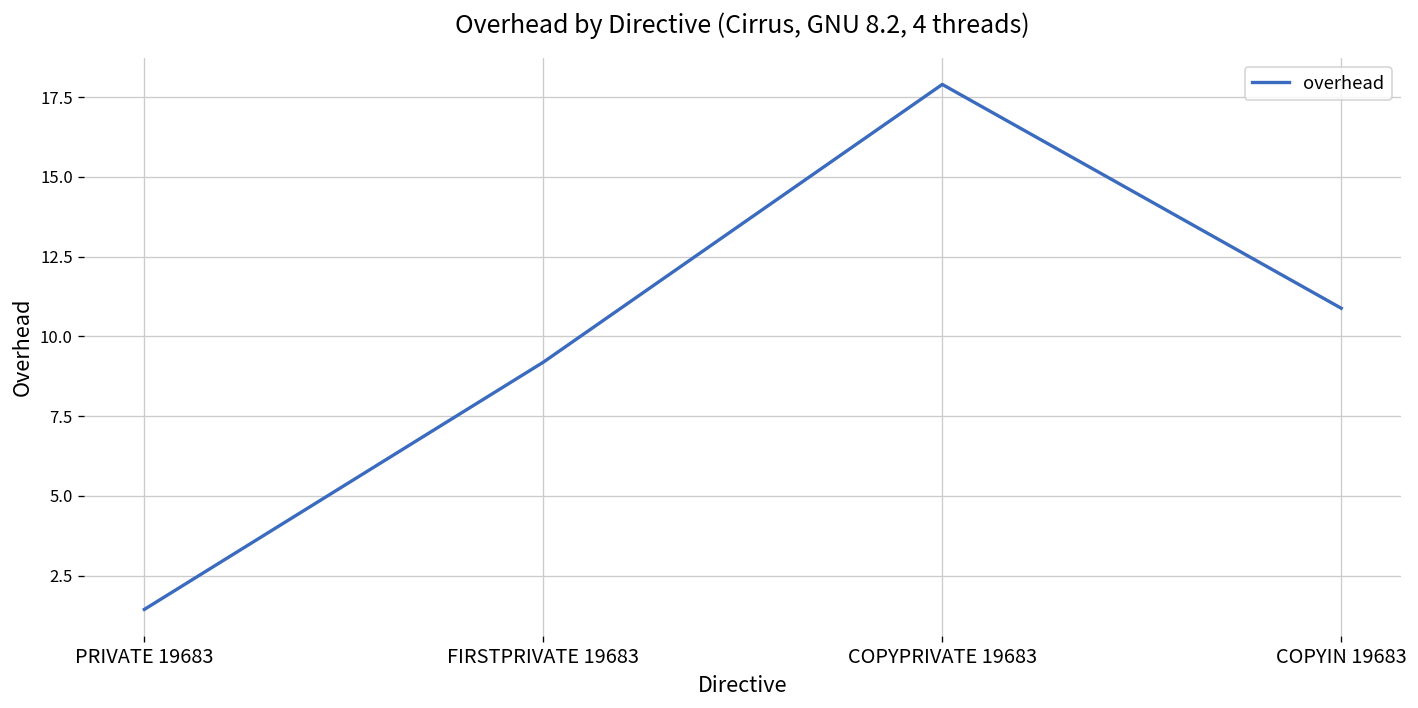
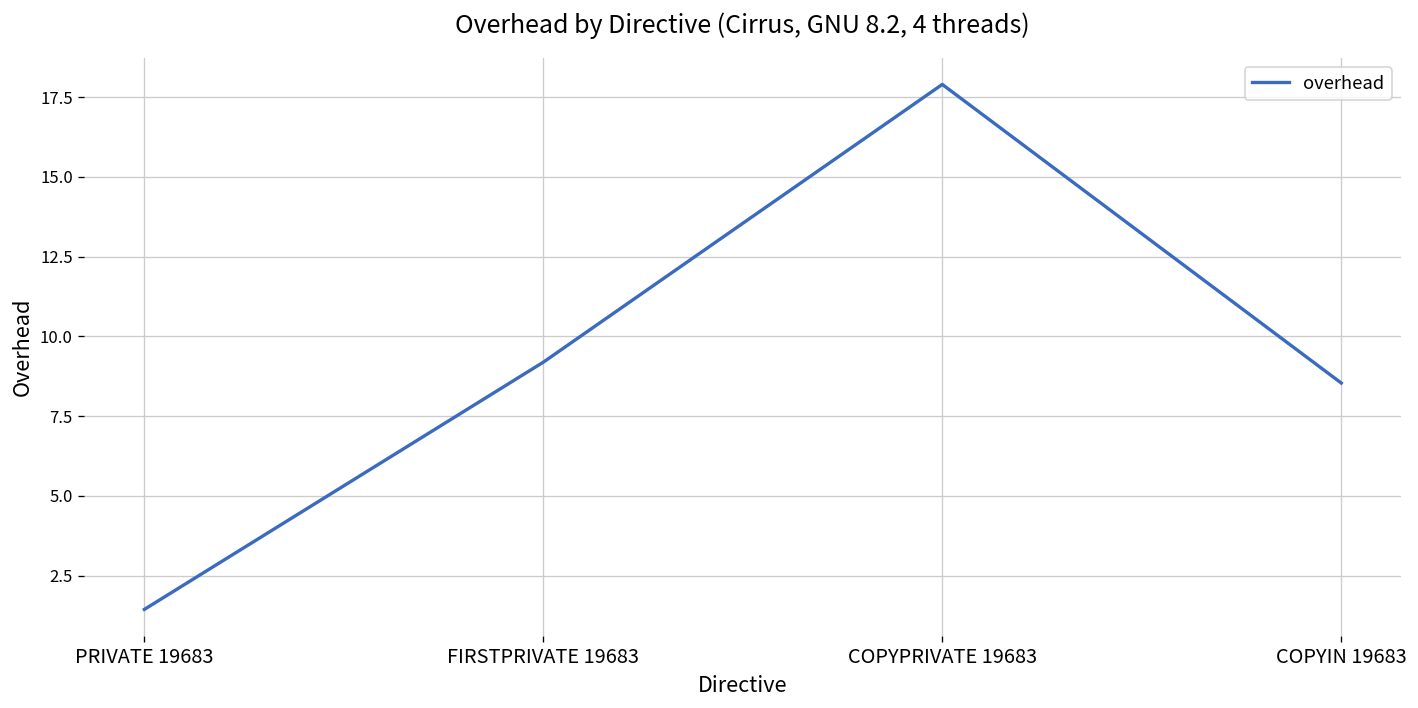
COPYIN 19683: 10.9 -> 8.5
